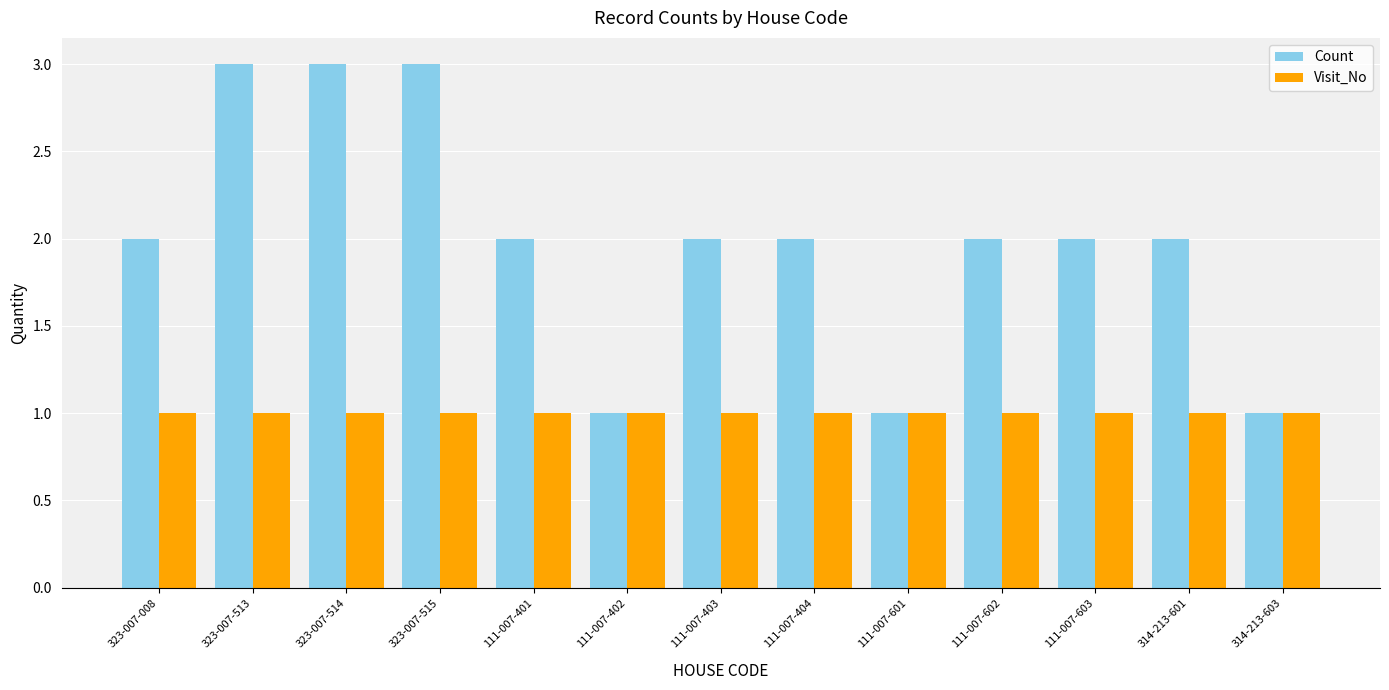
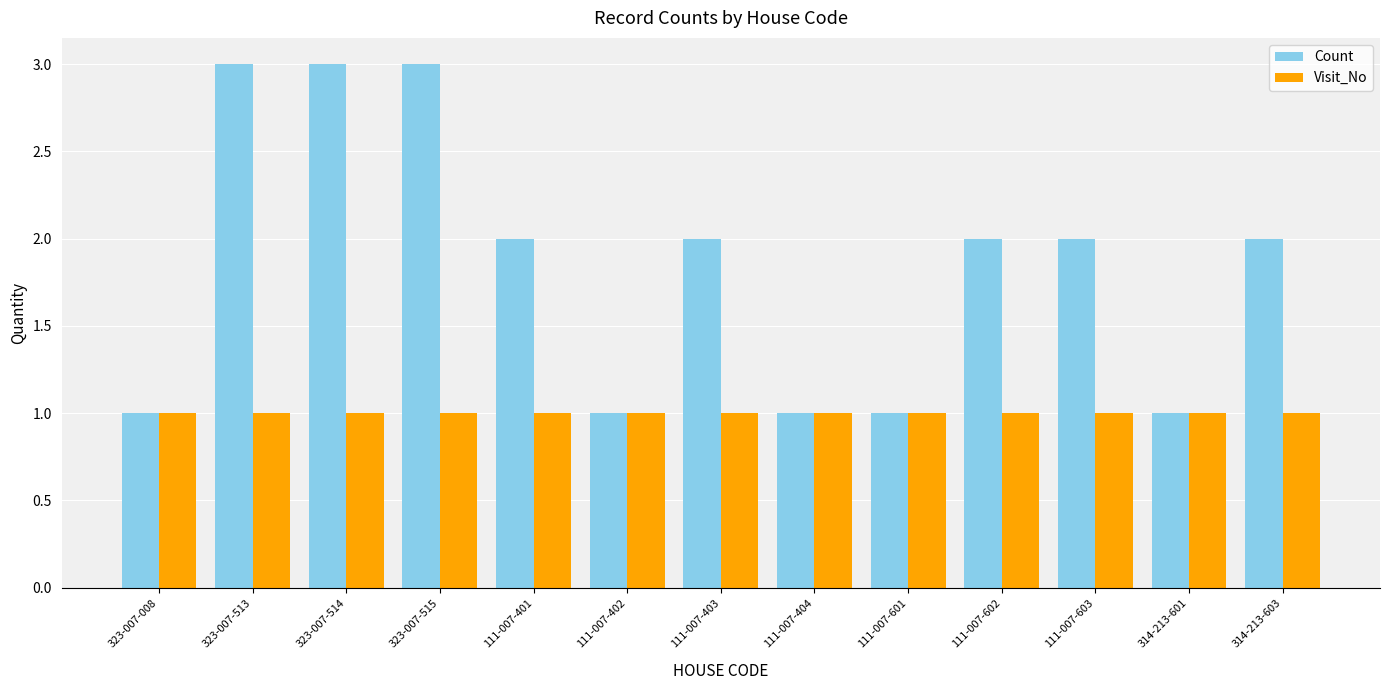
Count, 323-007-008: 2 -> 1
Count, 111-007-404: 2 -> 1
Count, 314-213-601: 2 -> 1
Count, 314-213-603: 1 -> 2
